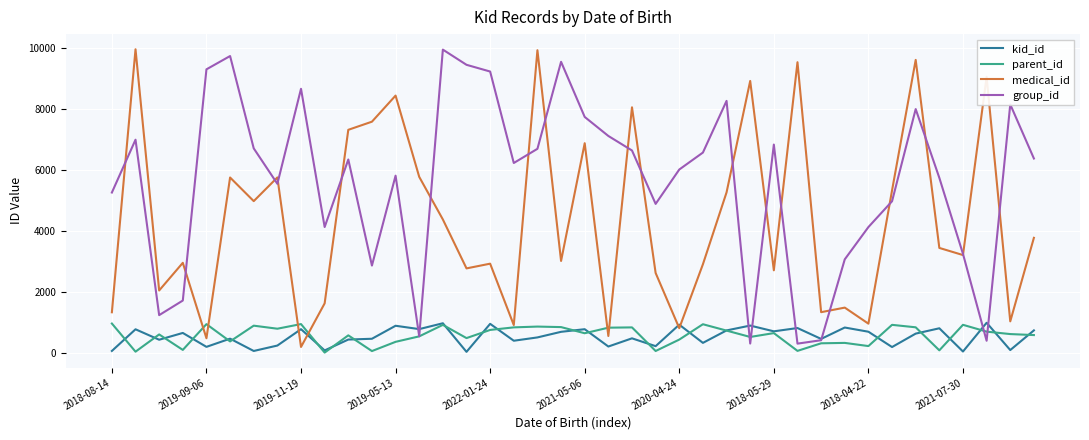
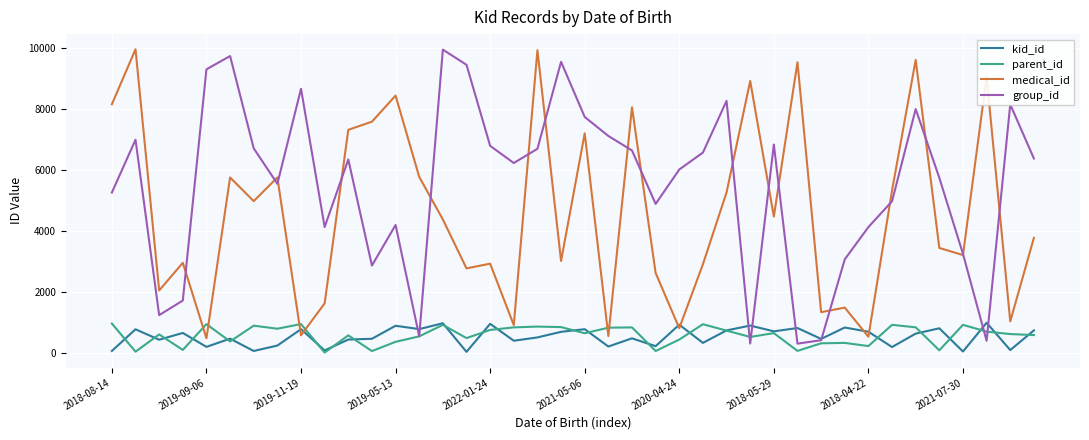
medical_id, 2018-08-14: 1300 -> 8200
medical_id, 2019-11-19: 200 -> 600
group_id, 2019-05-13: 5800 -> 4200
group_id, 2022-01-24: 9200 -> 6800
medical_id, 2021-05-06: 6900 -> 7200
medical_id, 2018-05-29: 2700 -> 4500
medical_id, 2018-04-22: 1000 -> 500
